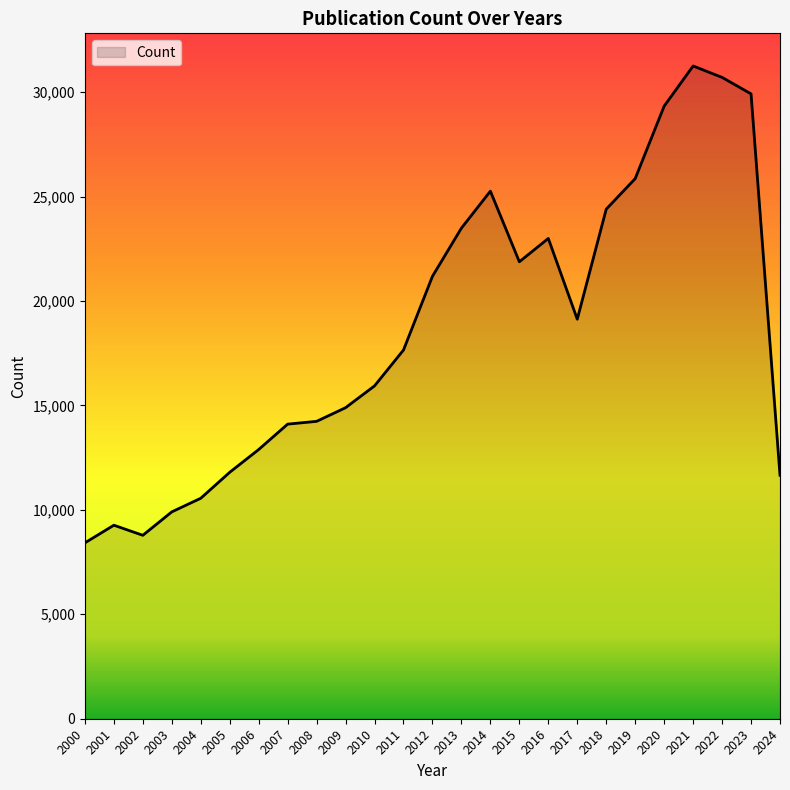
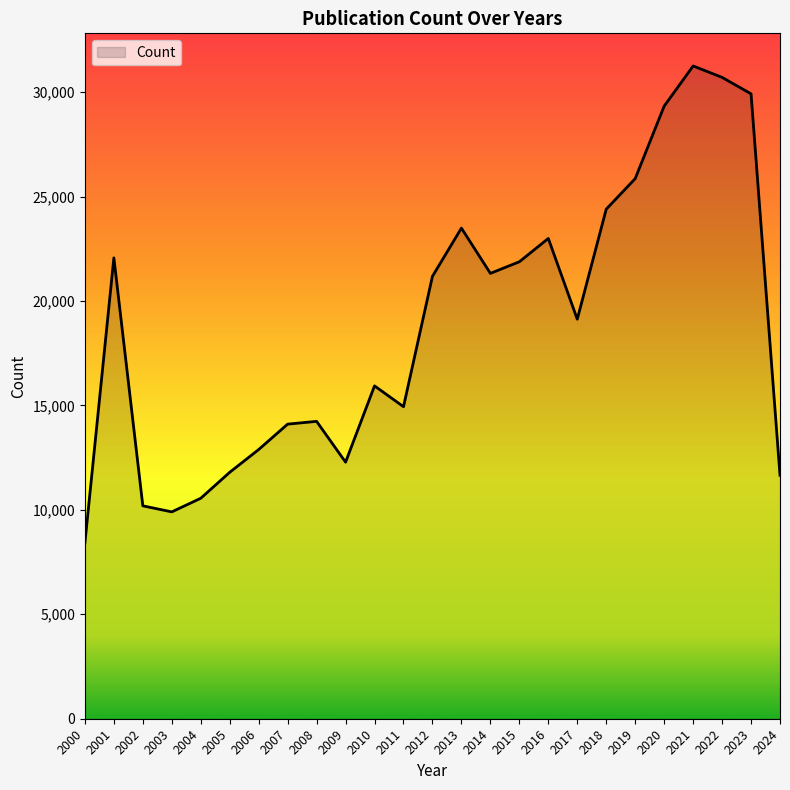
2001: 9,300 -> 22,100
2002: 8,800 -> 10,200
2009: 14,900 -> 12,300
2011: 17,700 -> 14,900
2014: 25,300 -> 21,300
